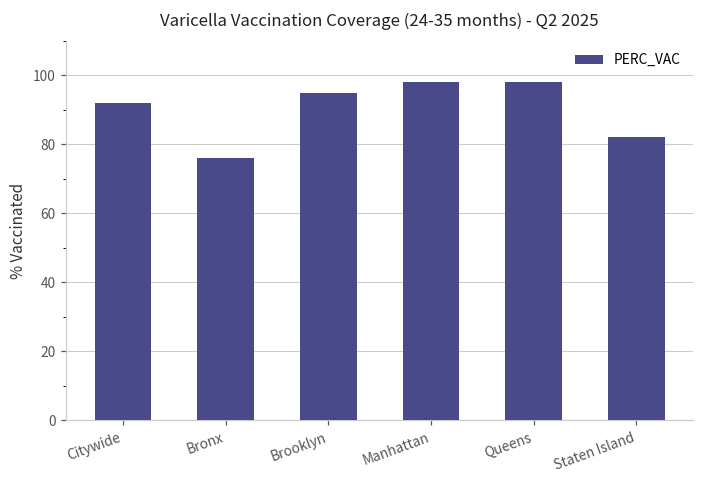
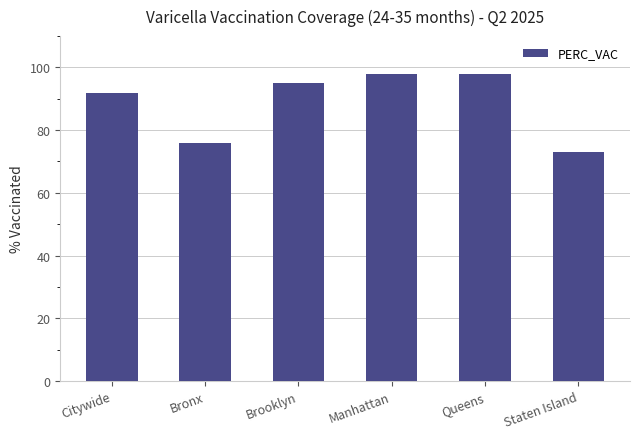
Staten Island: 82 -> 73
